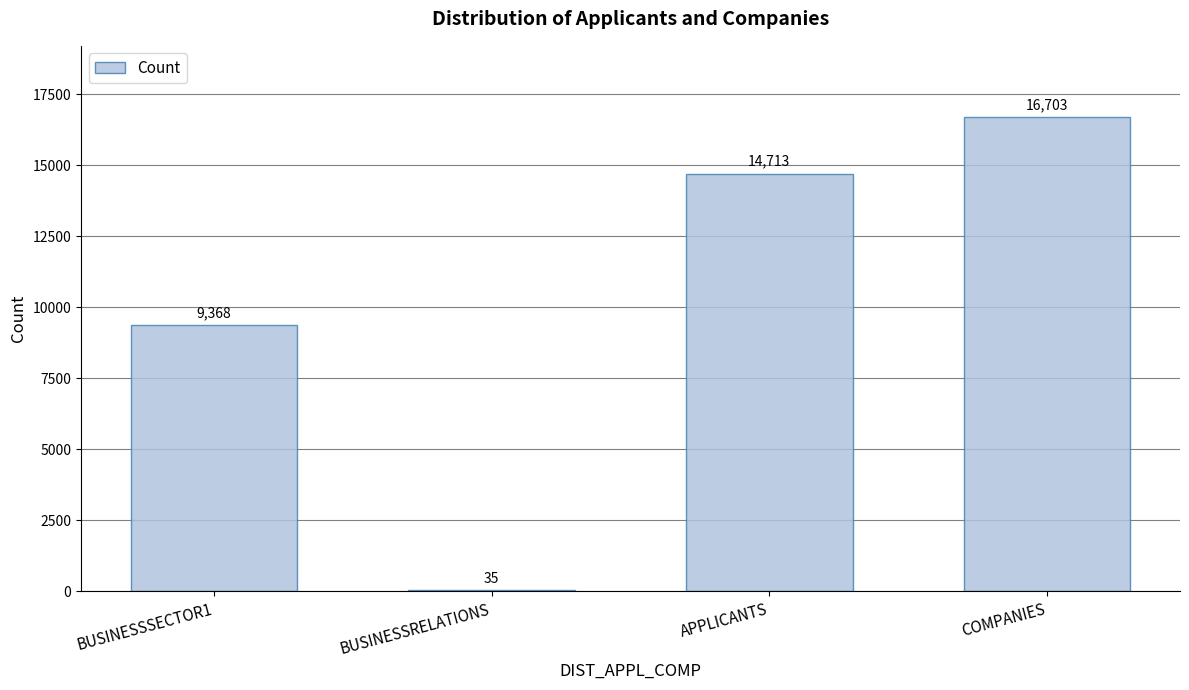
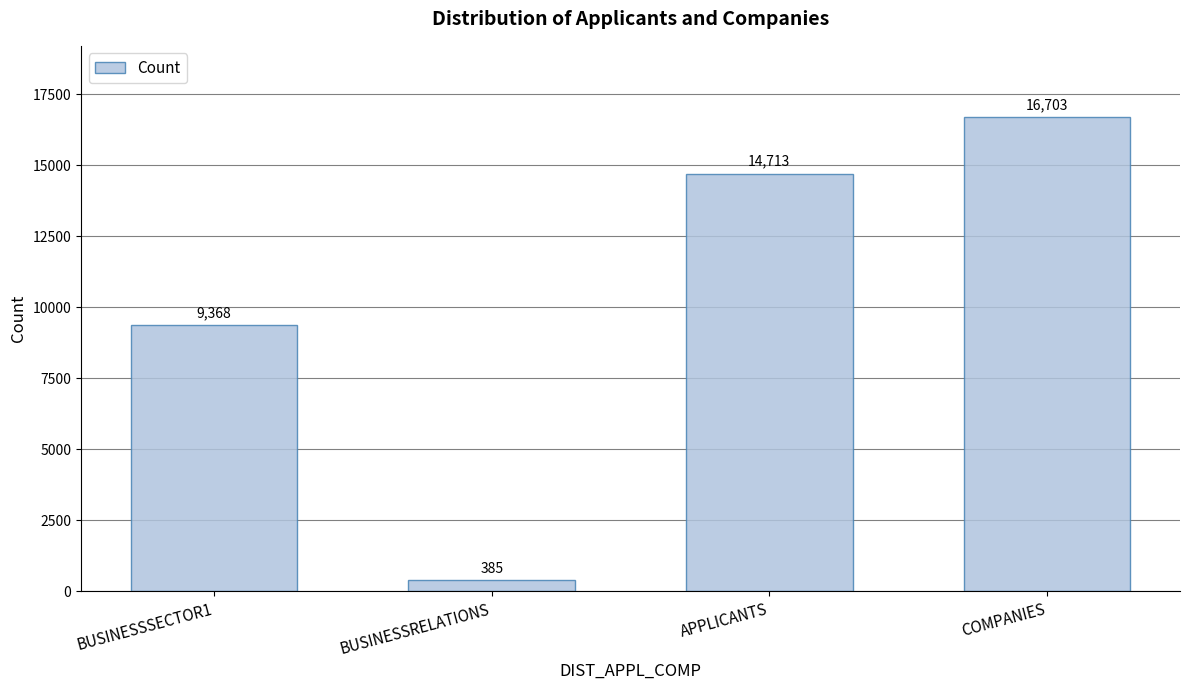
BUSINESSRELATIONS: 35 -> 385
